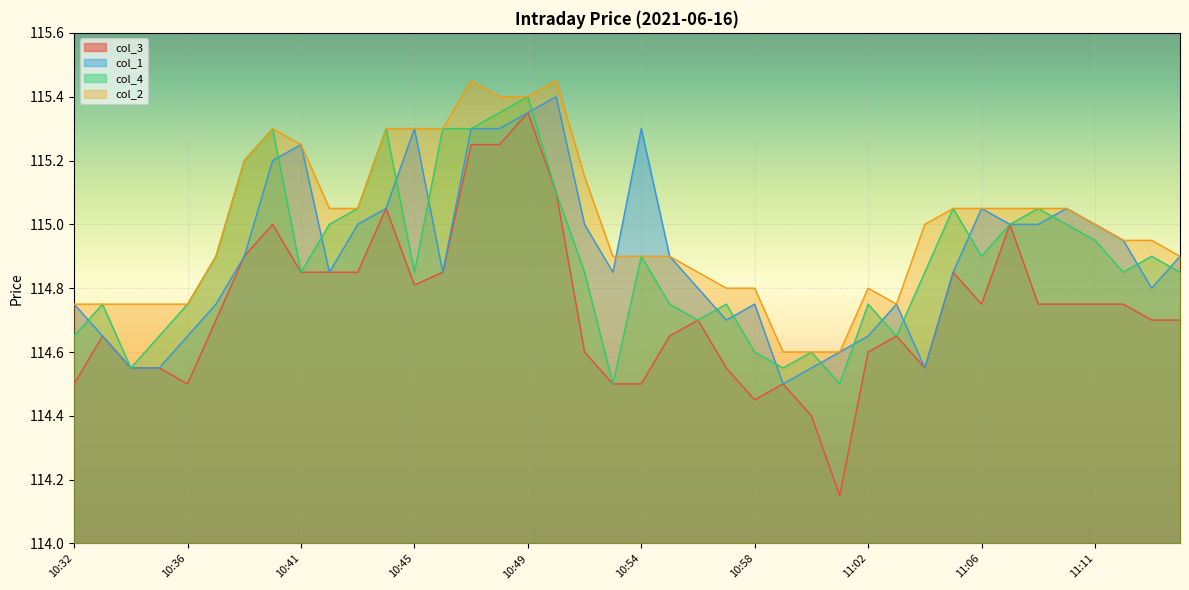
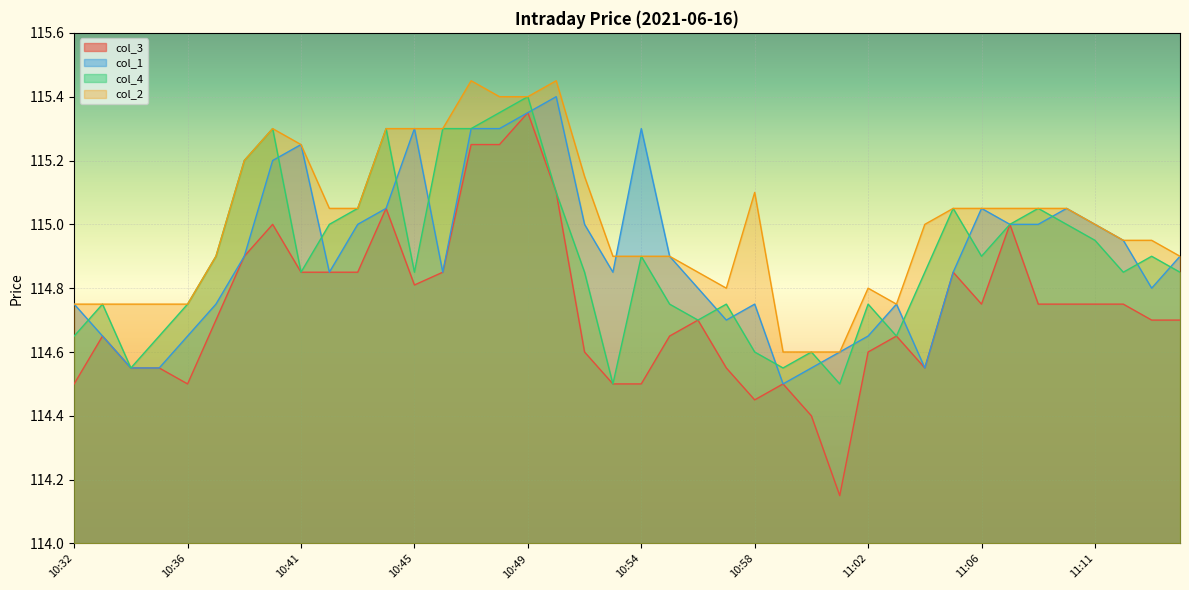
col_2, 10:58: 114.8 -> 115.1
